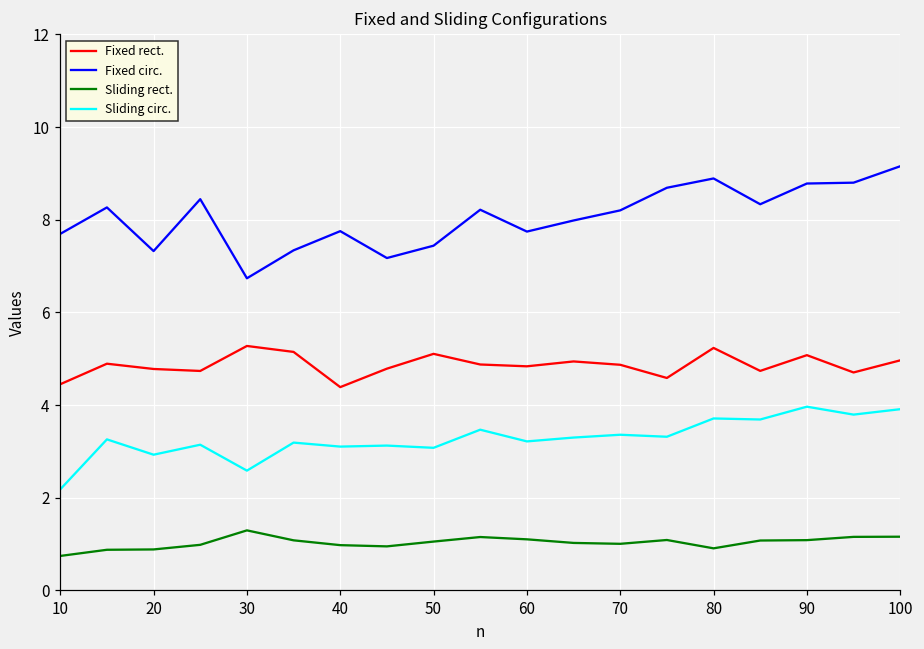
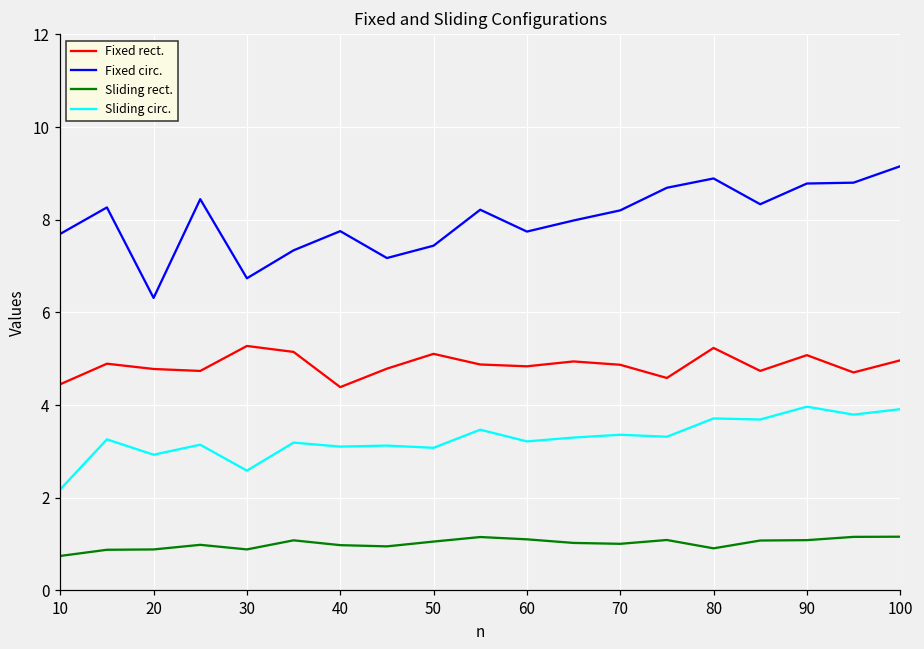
Fixed circ., 20: 7.3 -> 6.3
Sliding rect., 30: 1.3 -> 0.9
